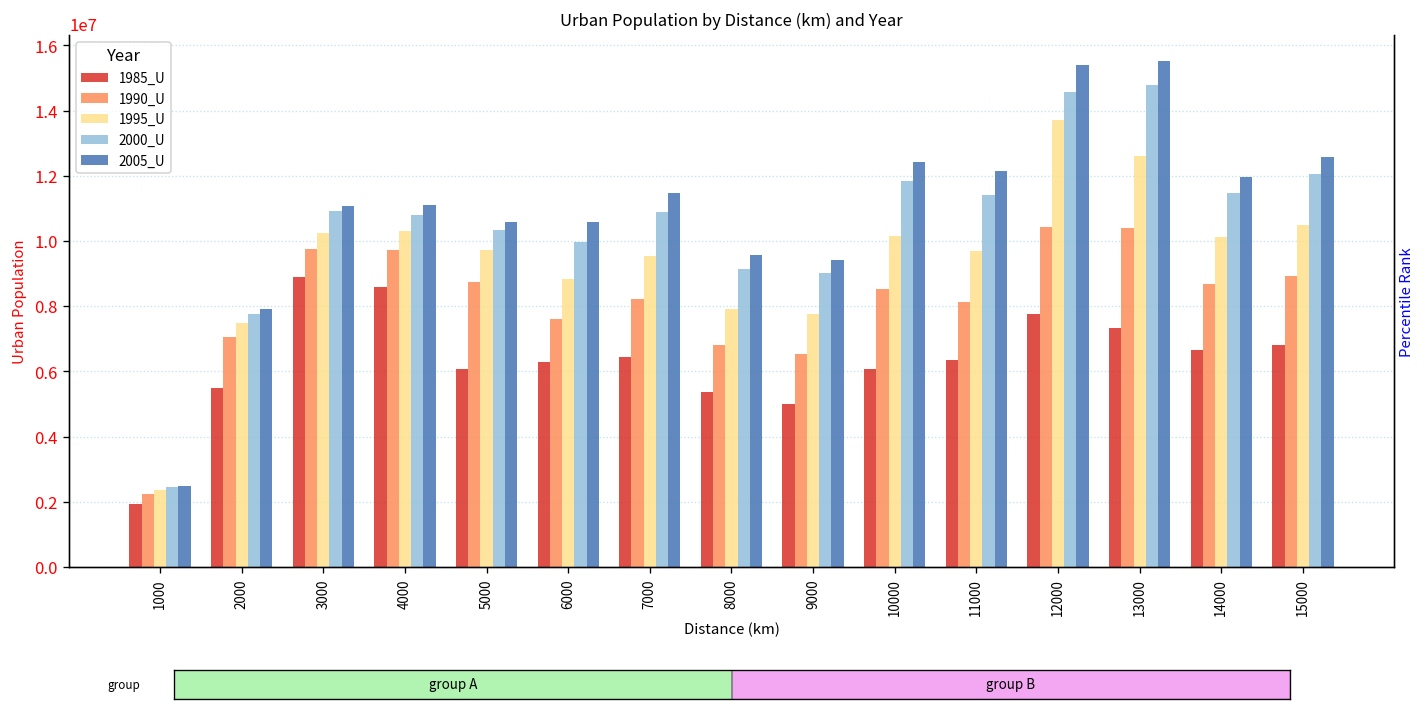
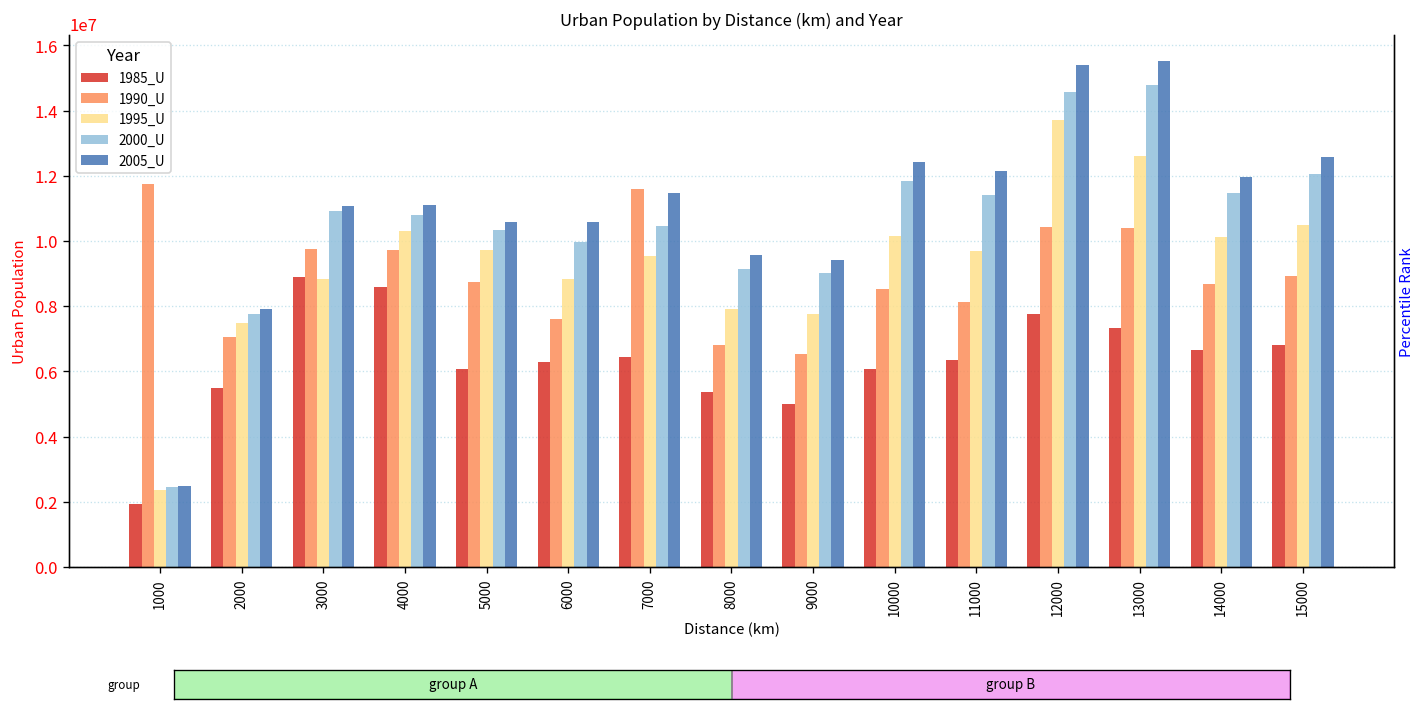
1990_U, 1000: 2300000 -> 11700000
1995_U, 3000: 10300000 -> 8800000
1990_U, 7000: 8200000 -> 11600000
2000_U, 7000: 10900000 -> 10500000
